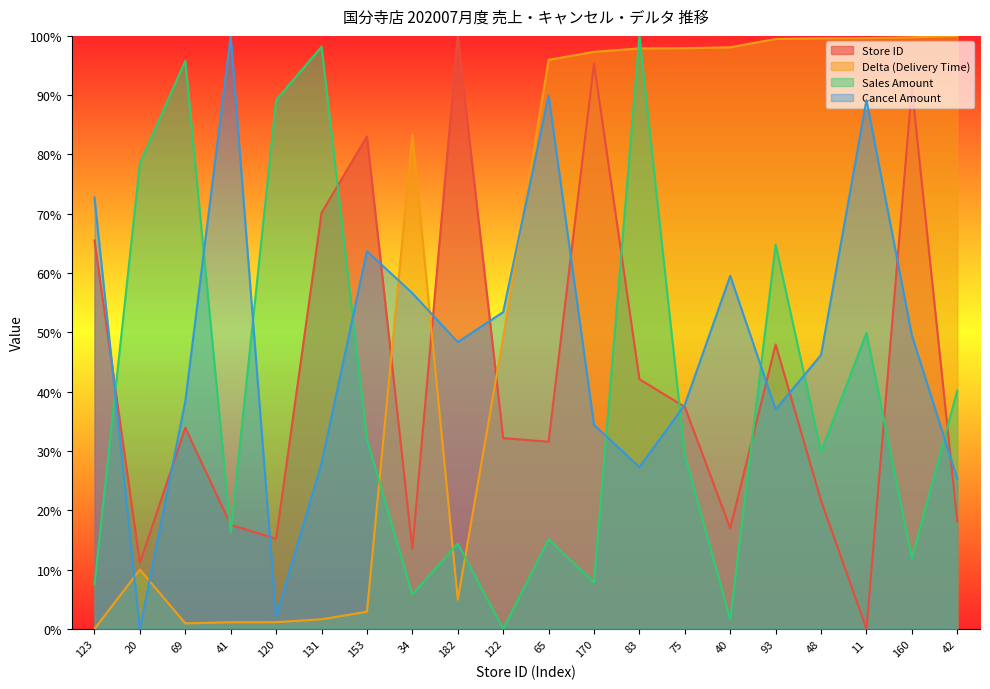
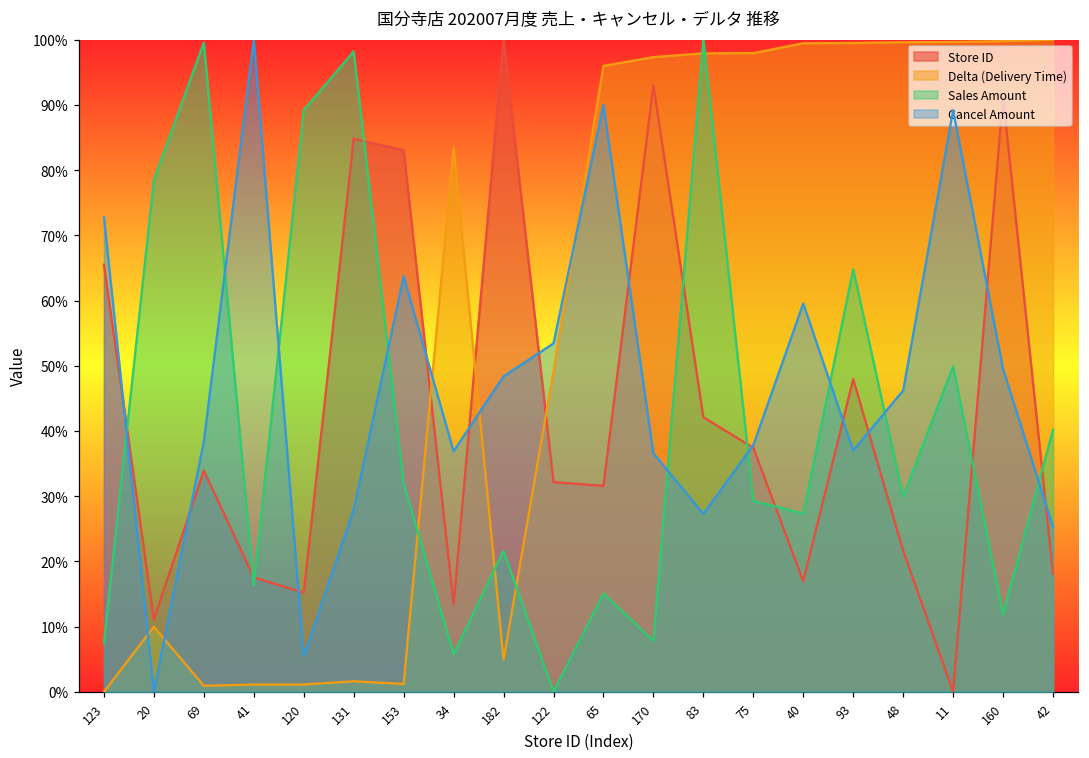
Sales Amount, 69: 96% -> 100%
Cancel Amount, 120: 2% -> 5%
Store ID, 131: 70% -> 85%
Delta (Delivery Time), 153: 3% -> 1%
Cancel Amount, 34: 57% -> 37%
Sales Amount, 182: 14% -> 22%
Store ID, 170: 95% -> 93%
Cancel Amount, 170: 34% -> 37%
Delta (Delivery Time), 40: 98% -> 99%
Sales Amount, 40: 2% -> 27%
